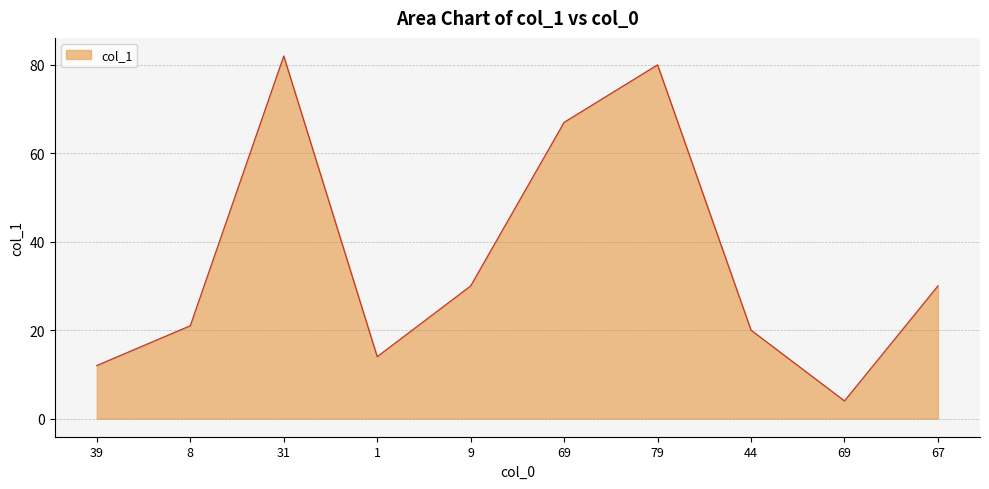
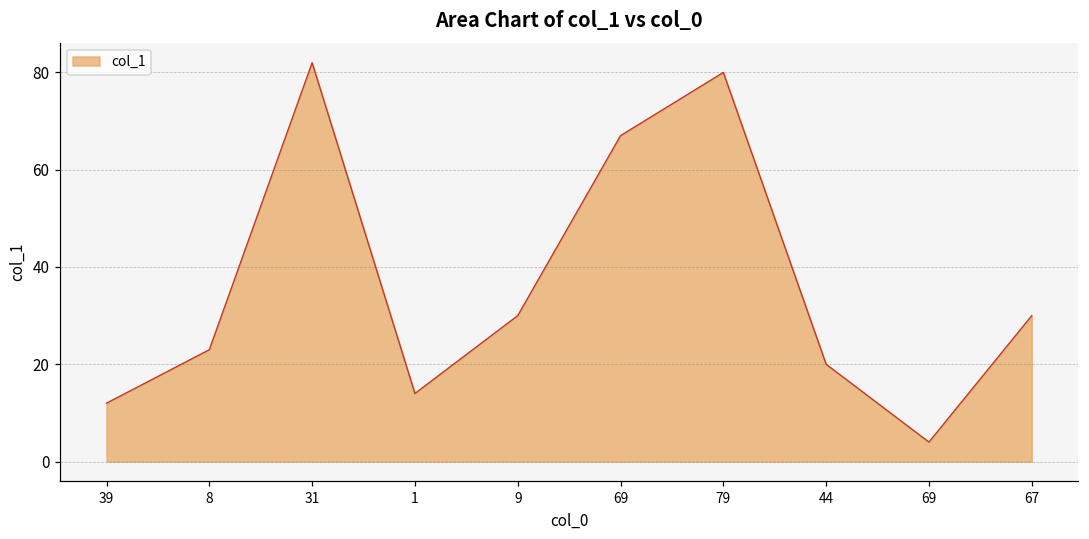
8: 21 -> 23
